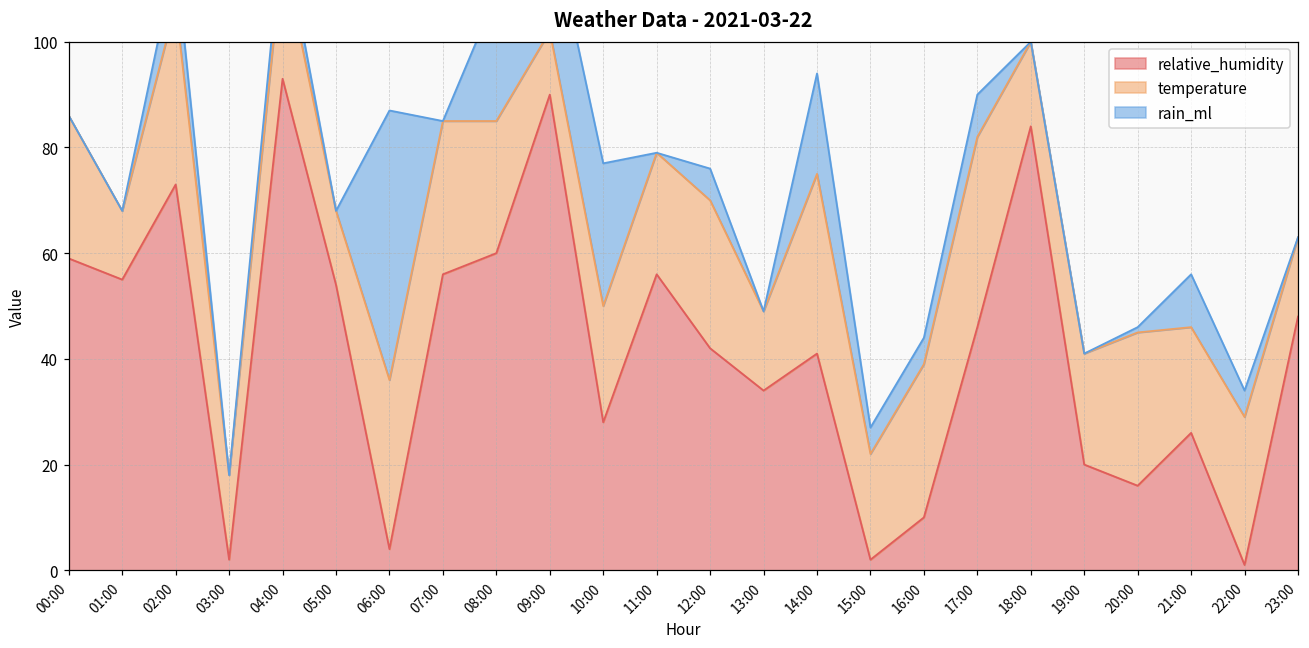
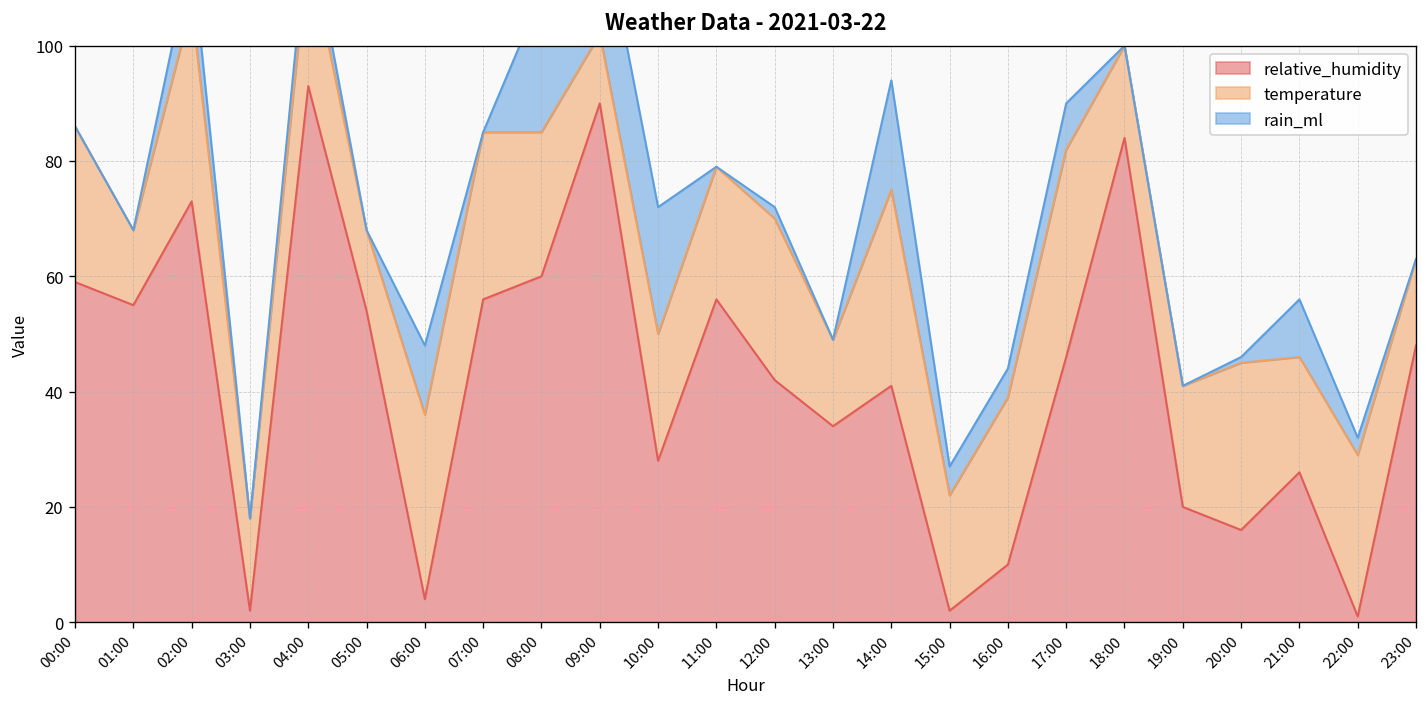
rain_ml, 06:00: 51 -> 12
rain_ml, 10:00: 27 -> 22
rain_ml, 12:00: 6 -> 2
rain_ml, 22:00: 5 -> 3
